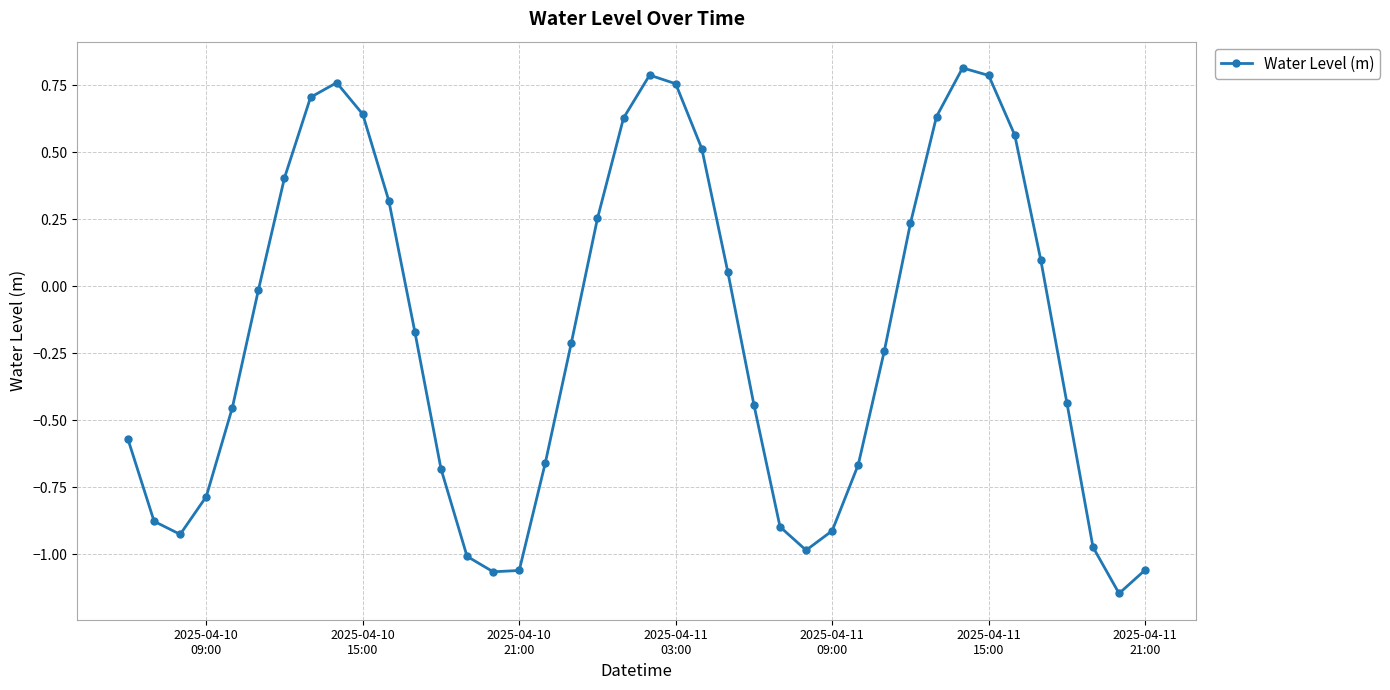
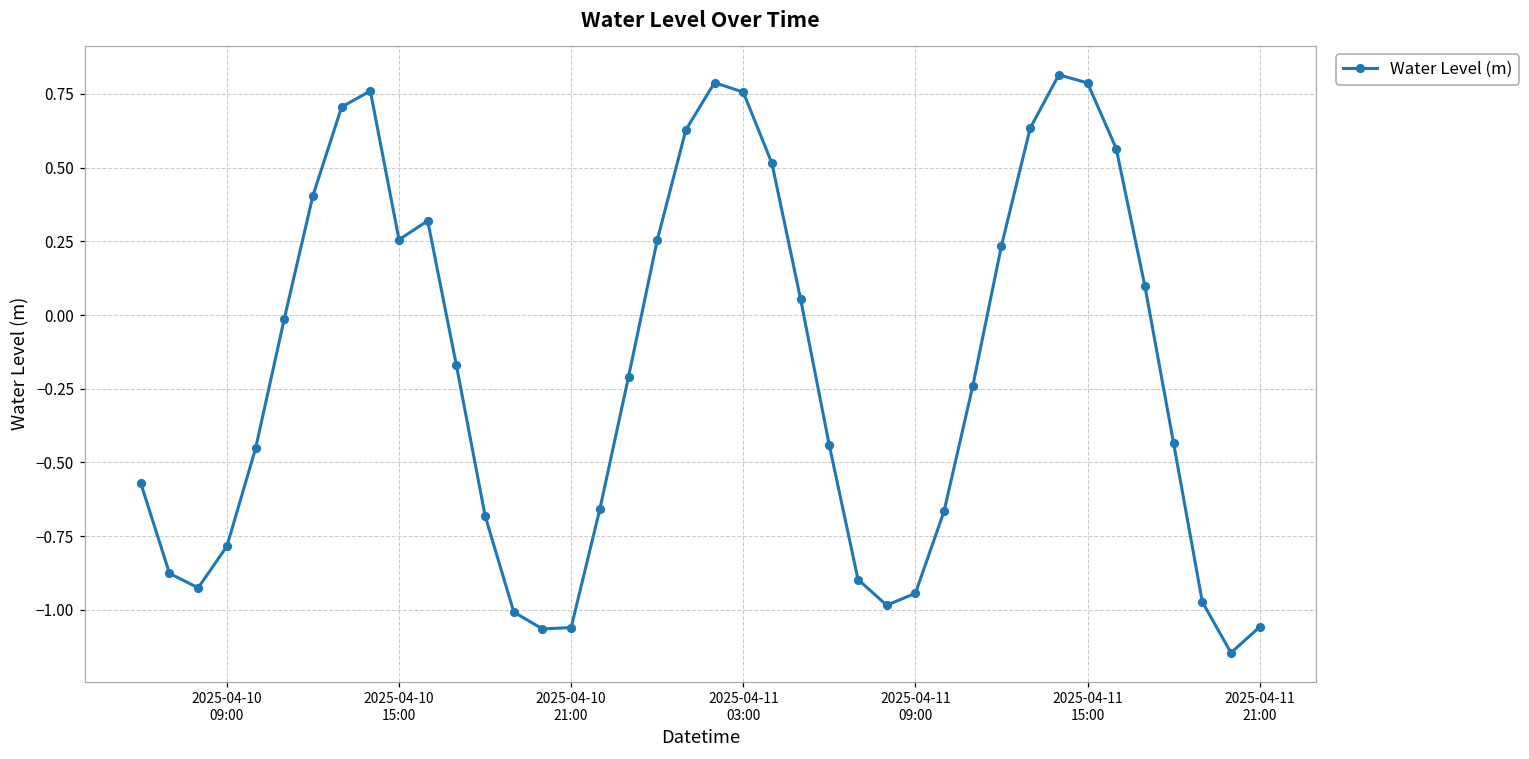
2025-04-10 15:00: 0.64 -> 0.26
2025-04-11 09:00: -0.91 -> -0.94
